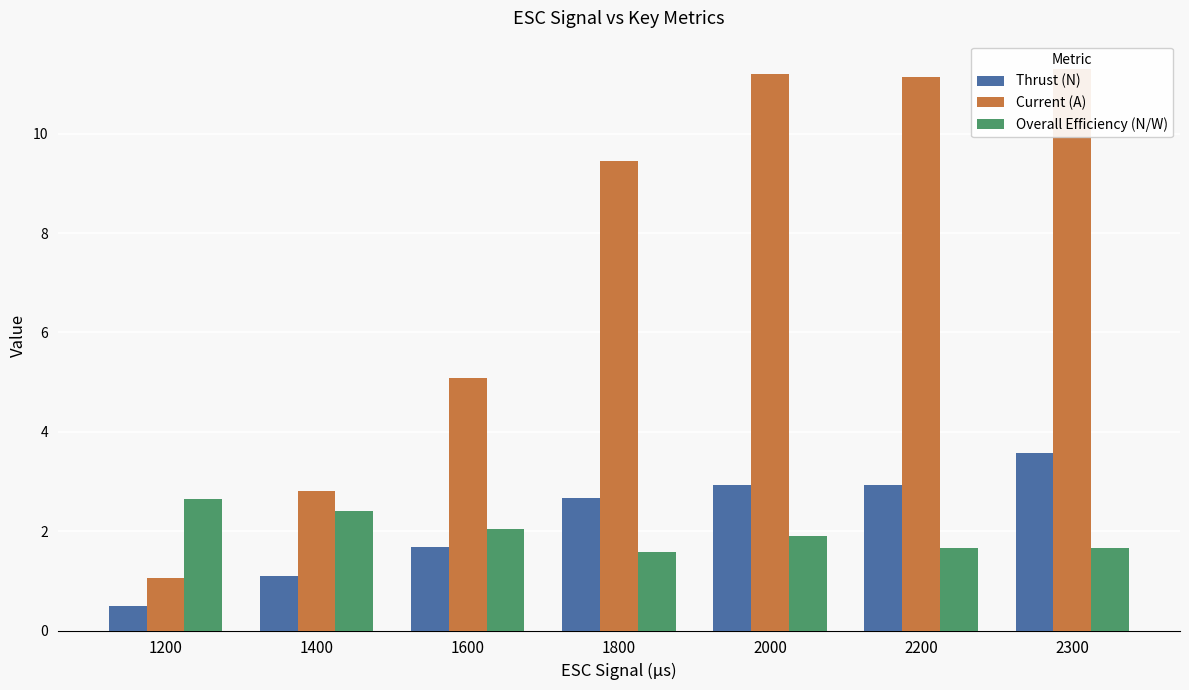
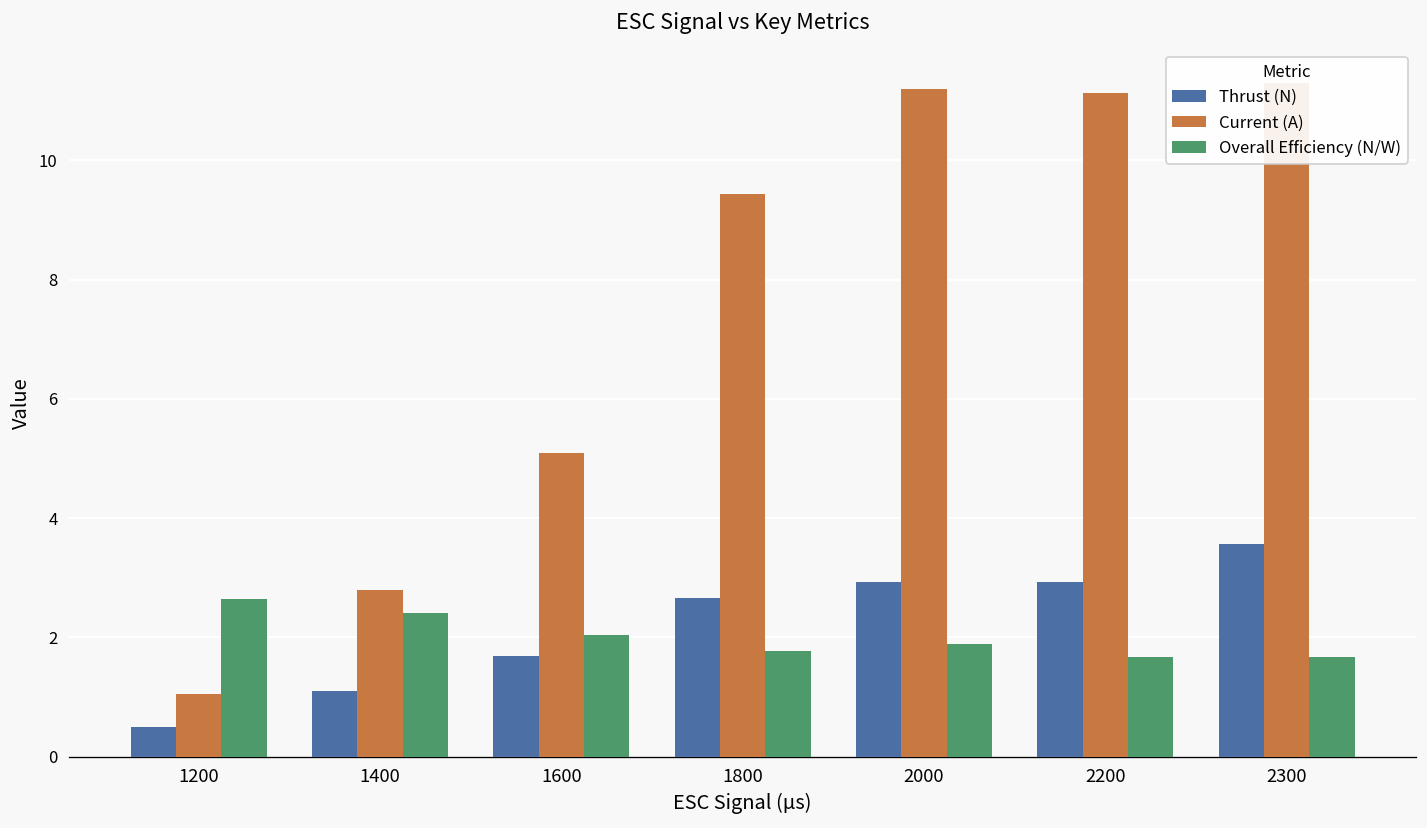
Overall Efficiency (N/W), 1800: 1.6 -> 1.8
